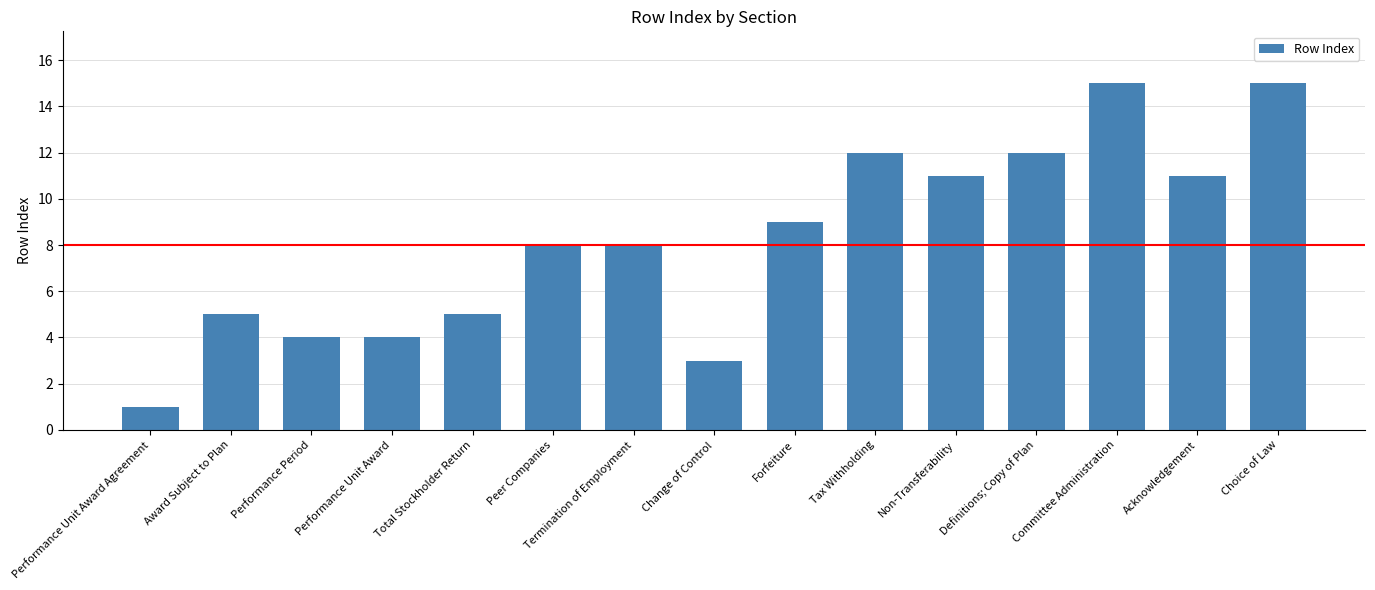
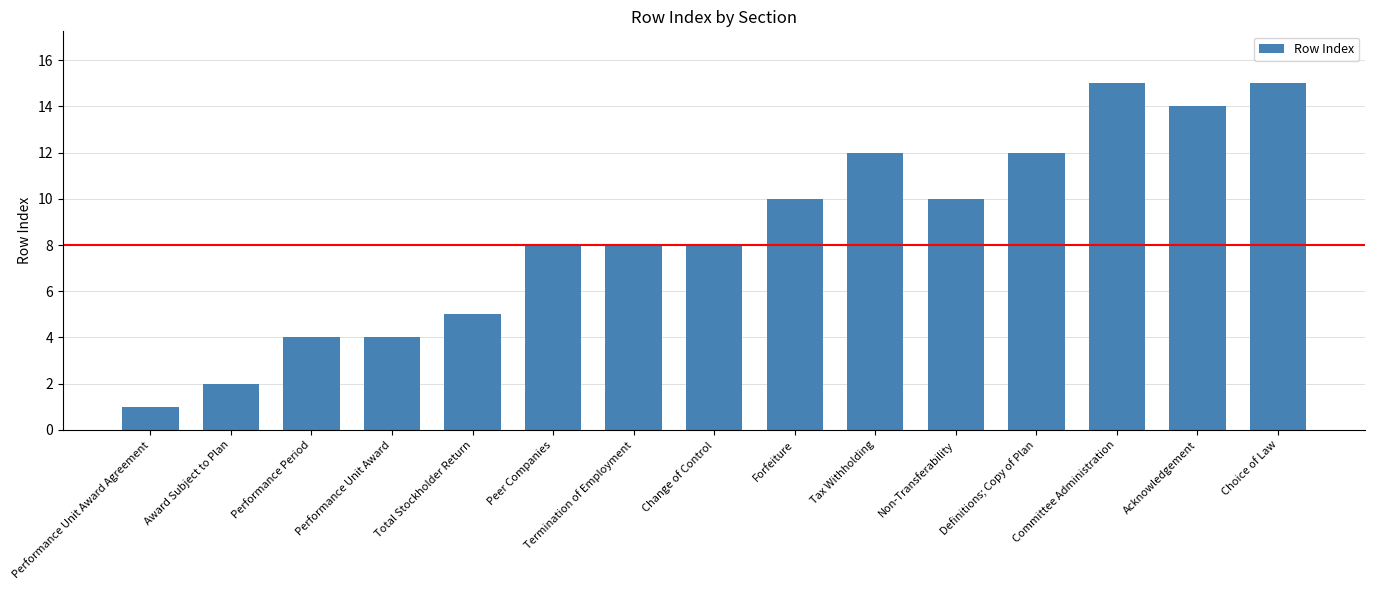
Award Subject to Plan: 5 -> 2
Change of Control: 3 -> 8
Forfeiture: 9 -> 10
Non-Transferability: 11 -> 10
Acknowledgement: 11 -> 14
